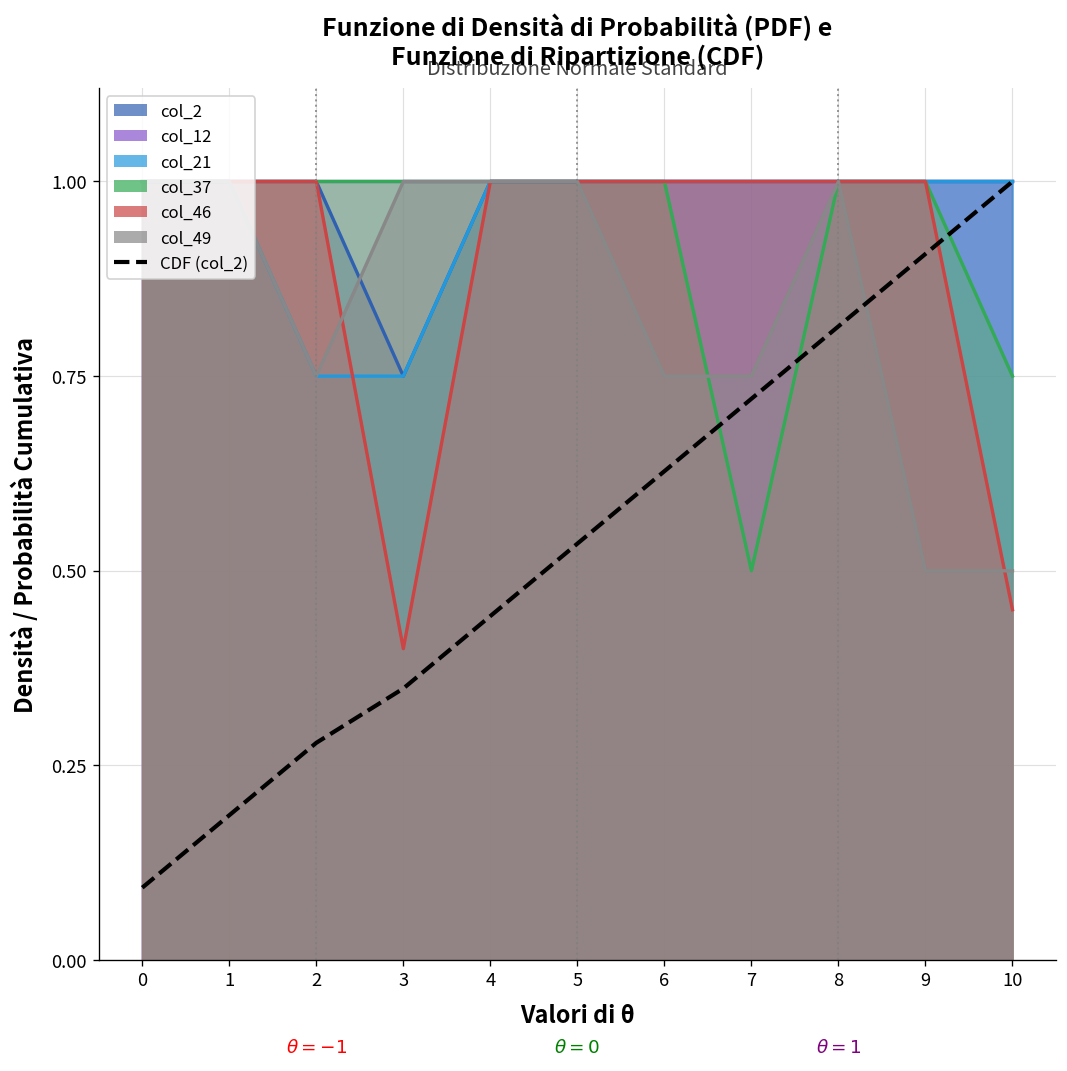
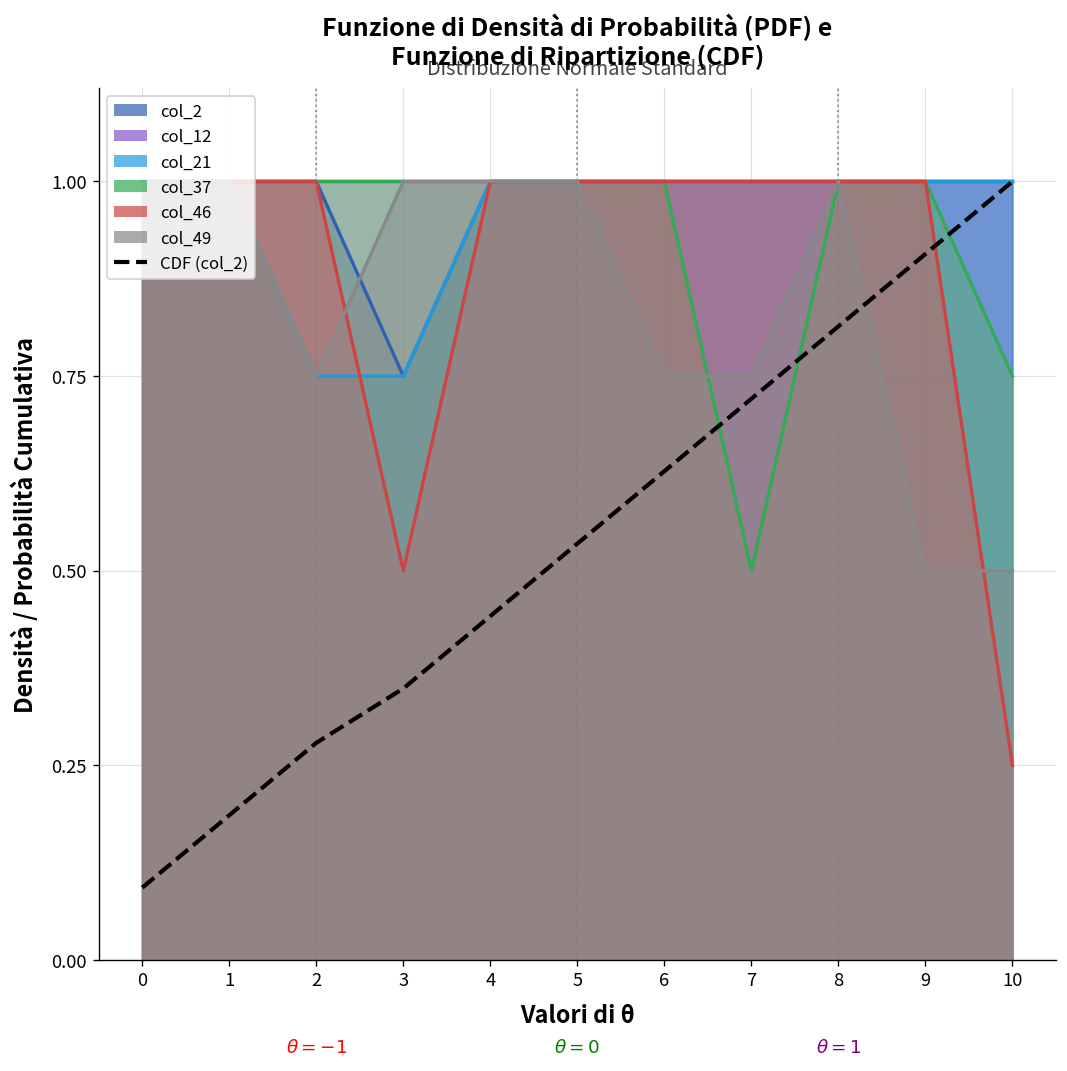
col_46, 3: 0.4 -> 0.5
col_46, 10: 0.45 -> 0.25
